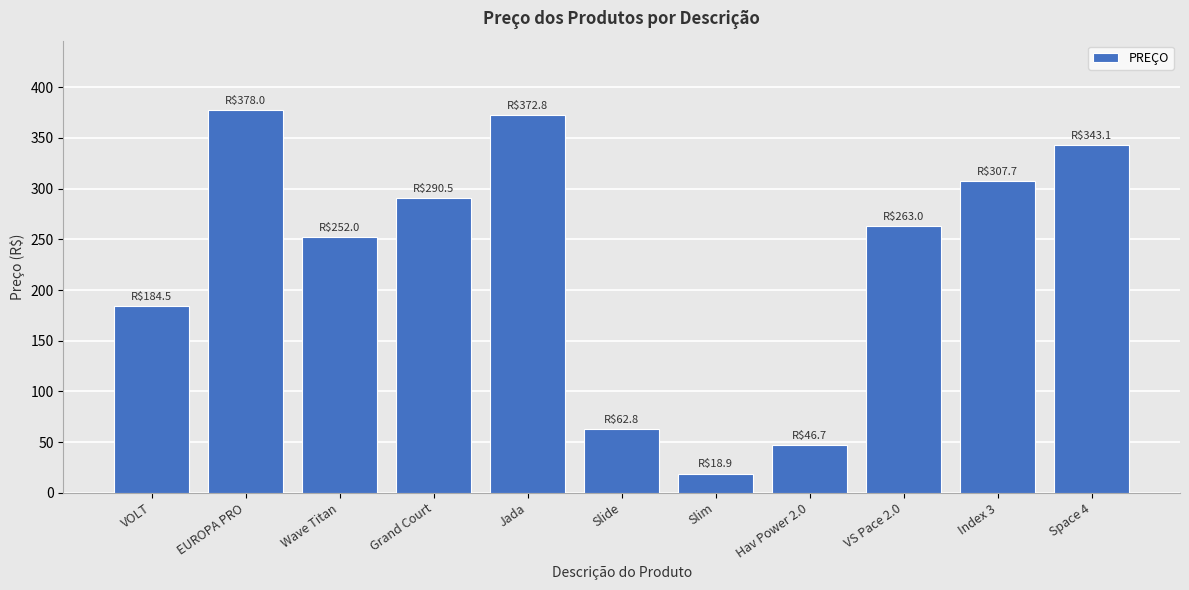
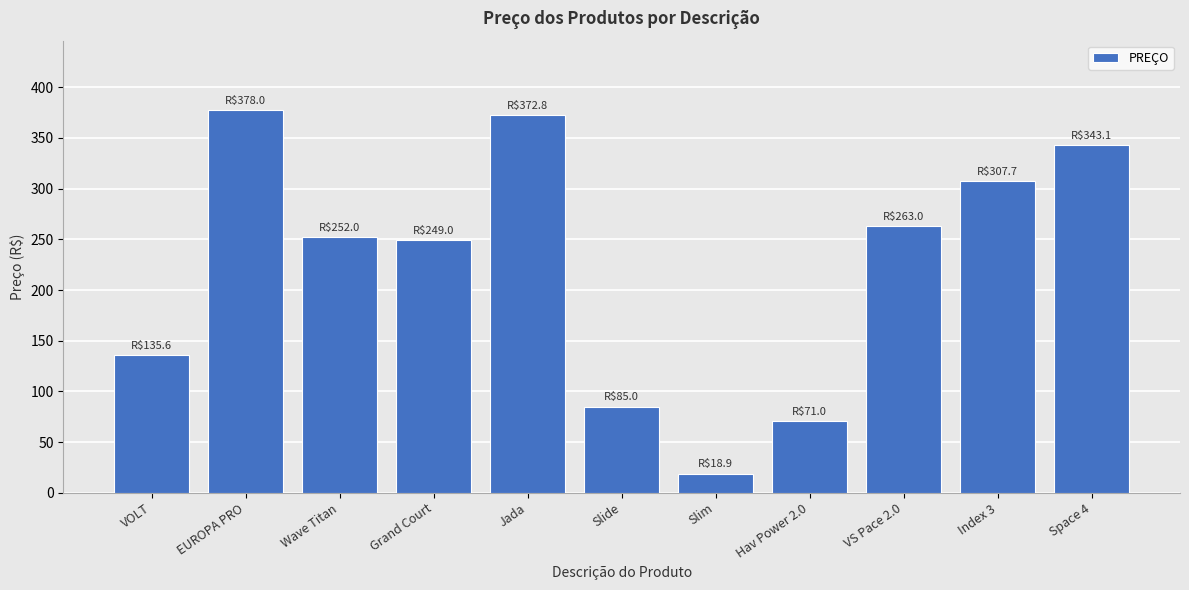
VOLT: $184.5 -> $135.6
Grand Court: $290.5 -> $249.0
Slide: $62.8 -> $85.0
Hav Power 2.0: $46.7 -> $71.0
